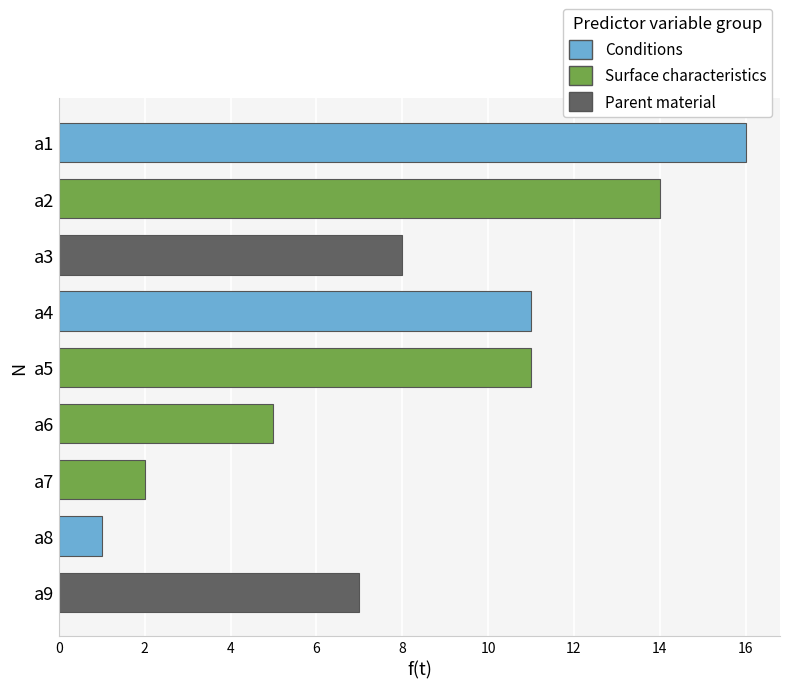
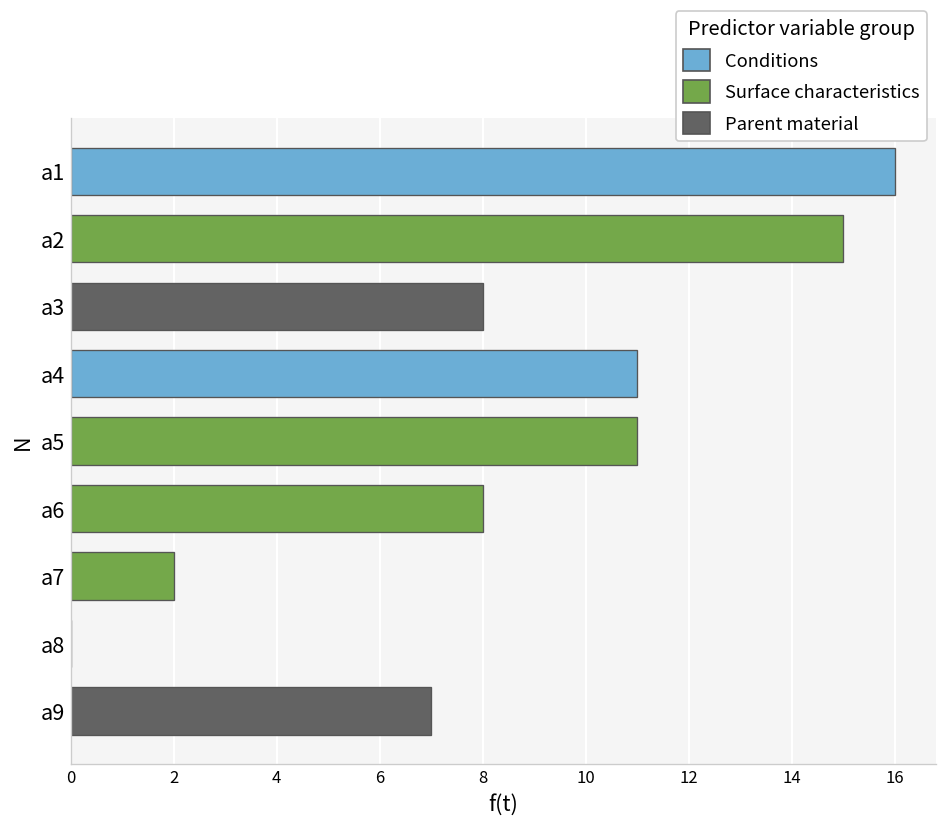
a2: 14 -> 15
a6: 5 -> 8
a8: 1 -> 0
